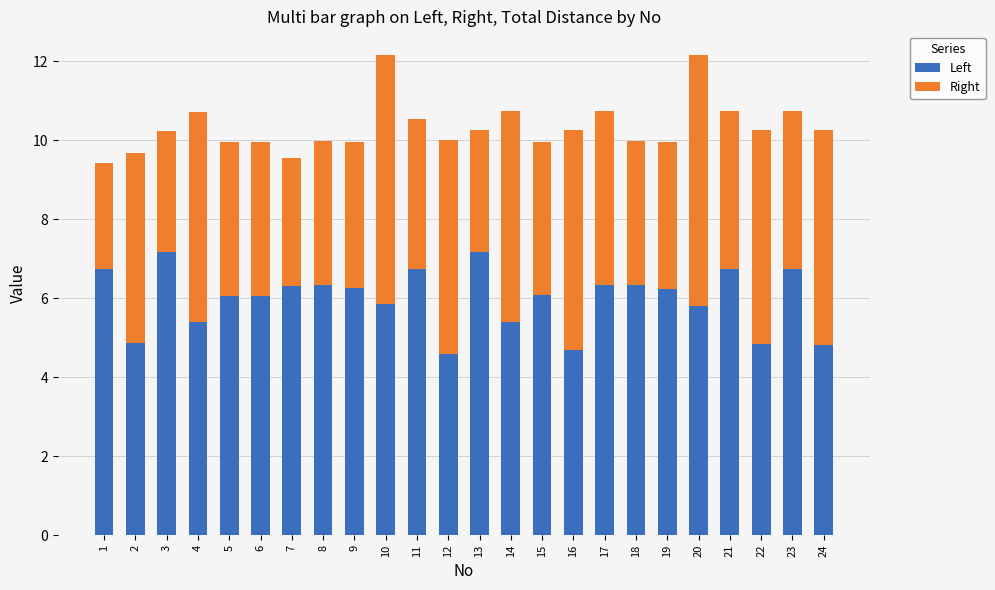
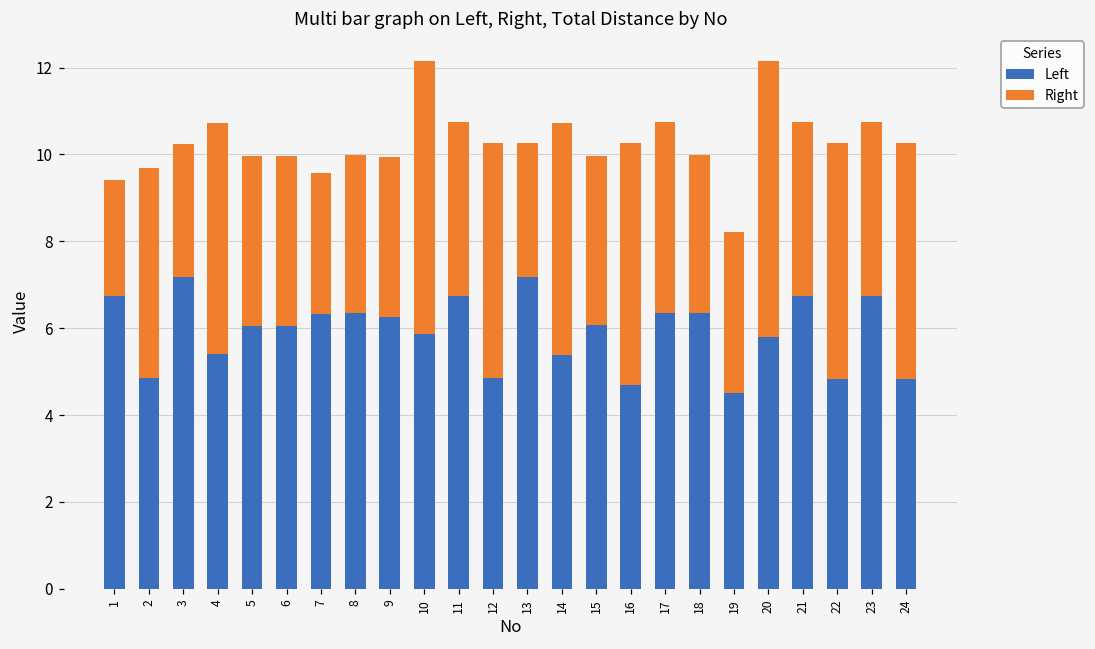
Right, 11: 3.8 -> 4.0
Left, 12: 4.6 -> 4.9
Left, 19: 6.2 -> 4.5
